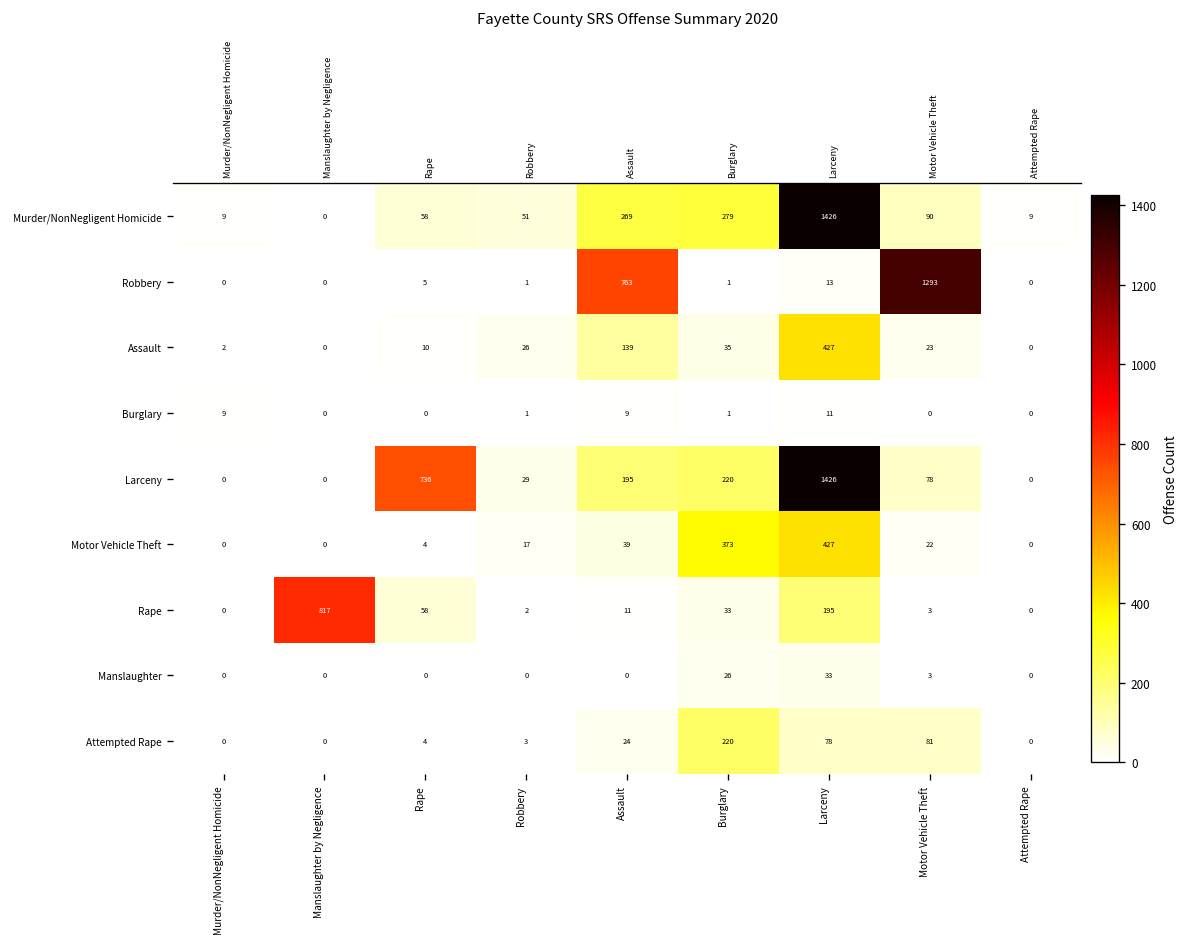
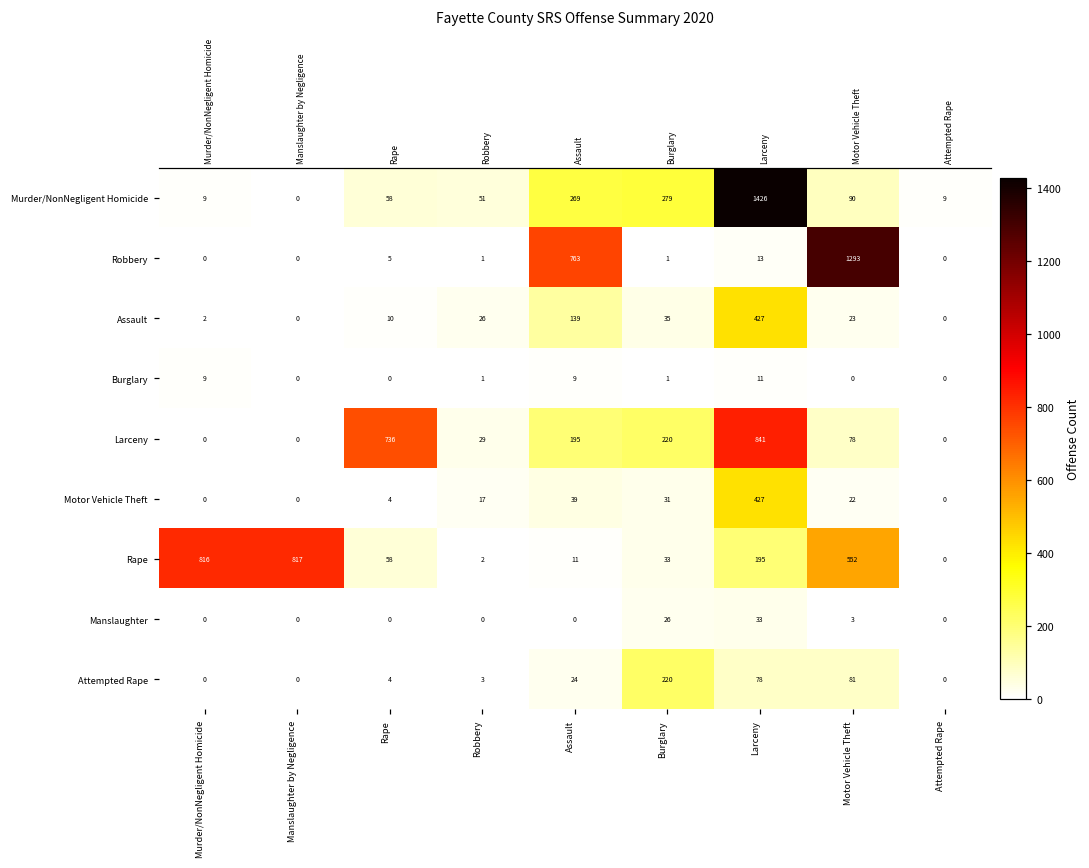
Larceny, Larceny: 1426 -> 841
Motor Vehicle Theft, Burglary: 373 -> 31
Rape, Murder/NonNegligent Homicide: 0 -> 816
Rape, Motor Vehicle Theft: 3 -> 552
